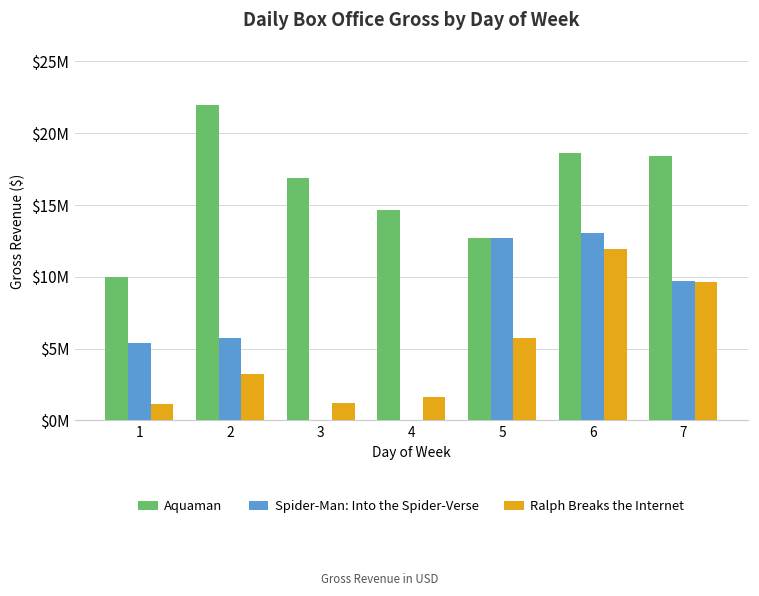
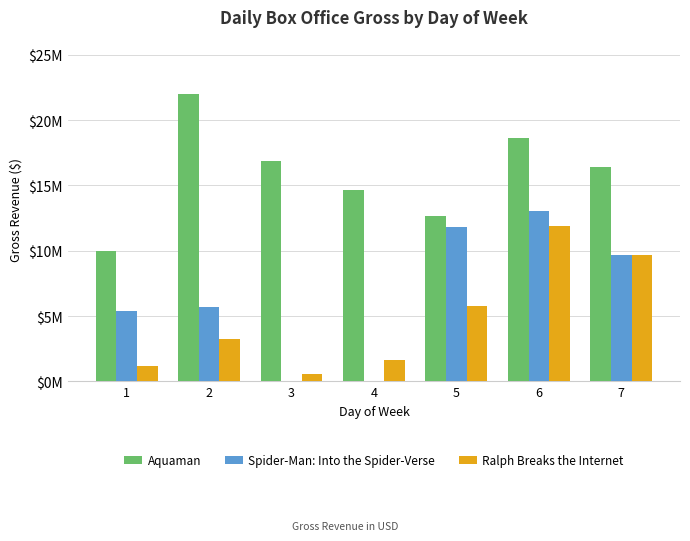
Ralph Breaks the Internet, 3: $1200000 -> $600000
Spider-Man: Into the Spider-Verse, 5: $12700000 -> $11800000
Aquaman, 7: $18400000 -> $16400000
